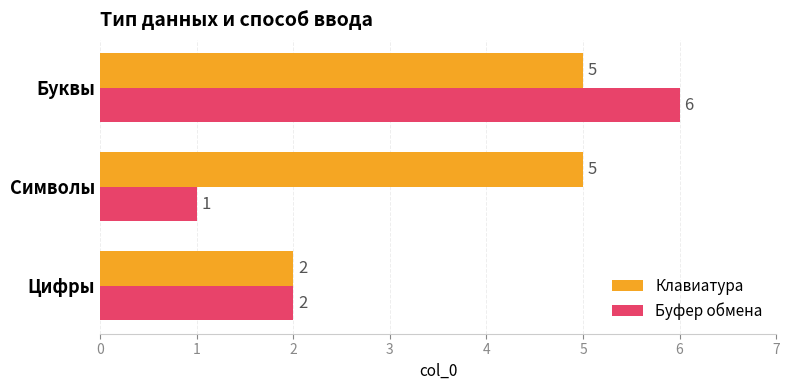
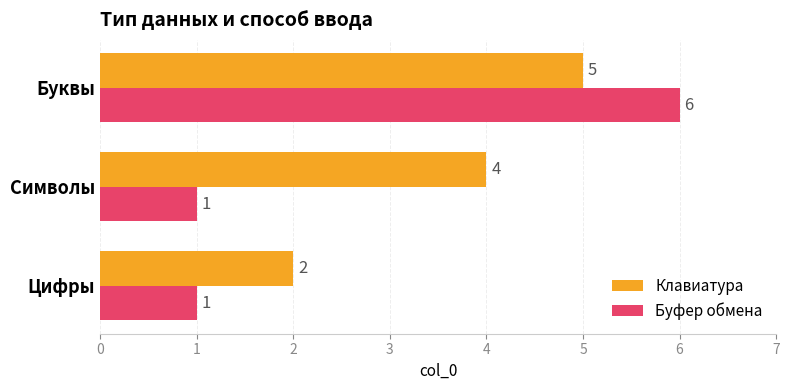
Клавиатура, Символы: 5 -> 4
Буфер обмена, Цифры: 2 -> 1
